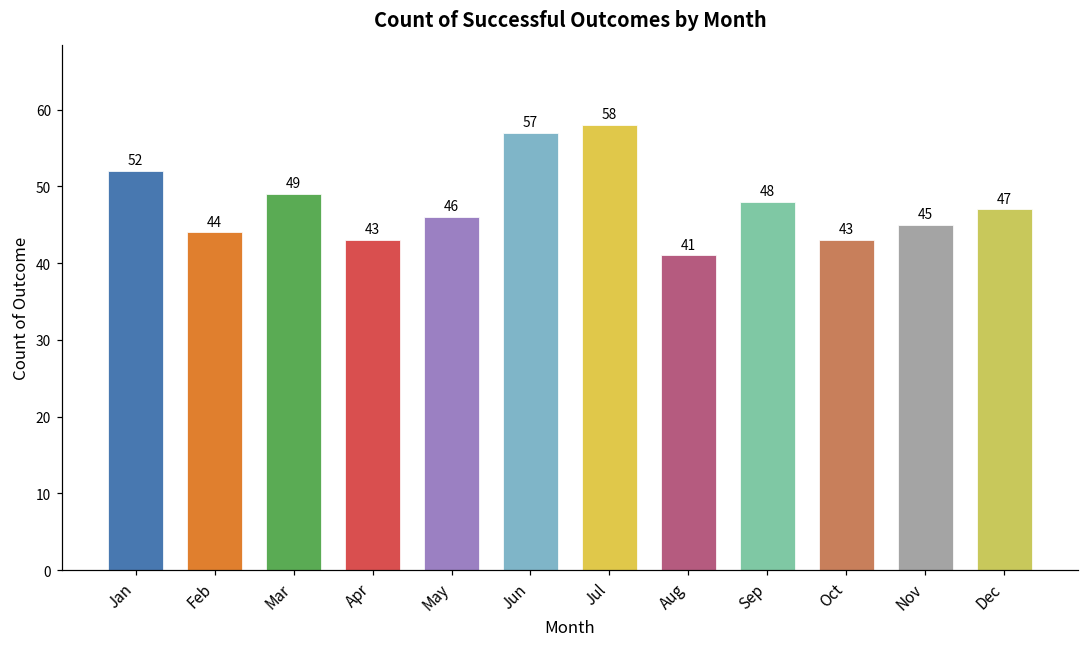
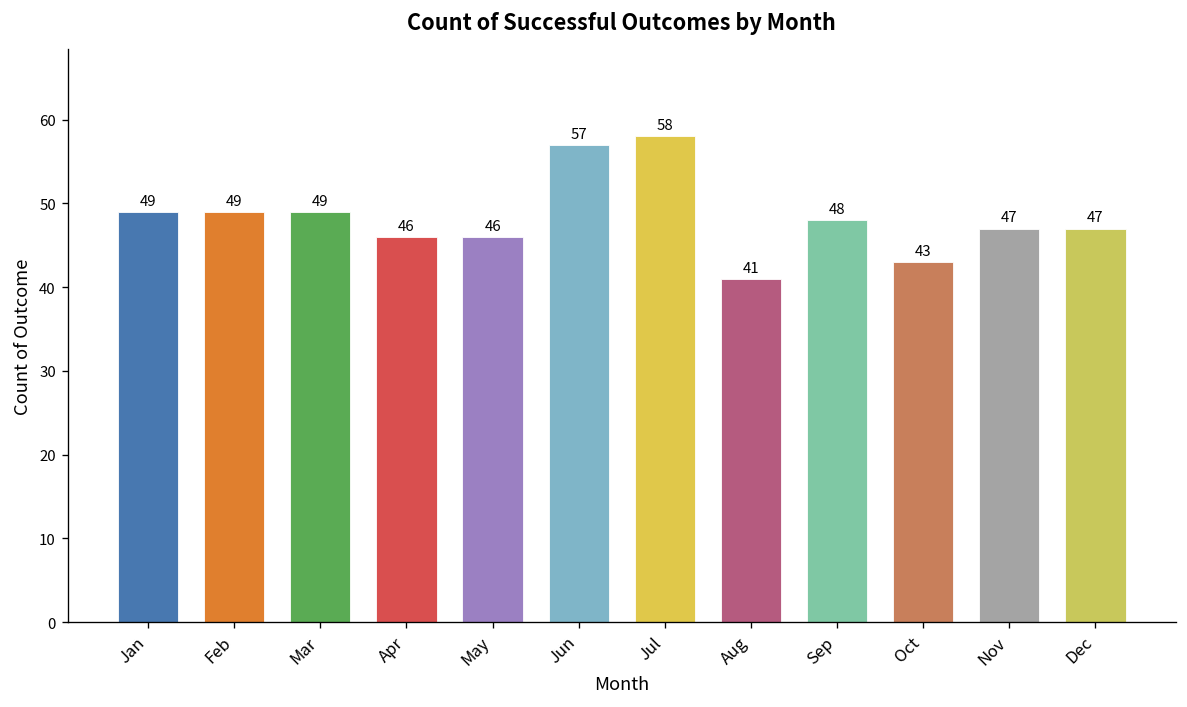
Jan: 52 -> 49
Feb: 44 -> 49
Apr: 43 -> 46
Nov: 45 -> 47
